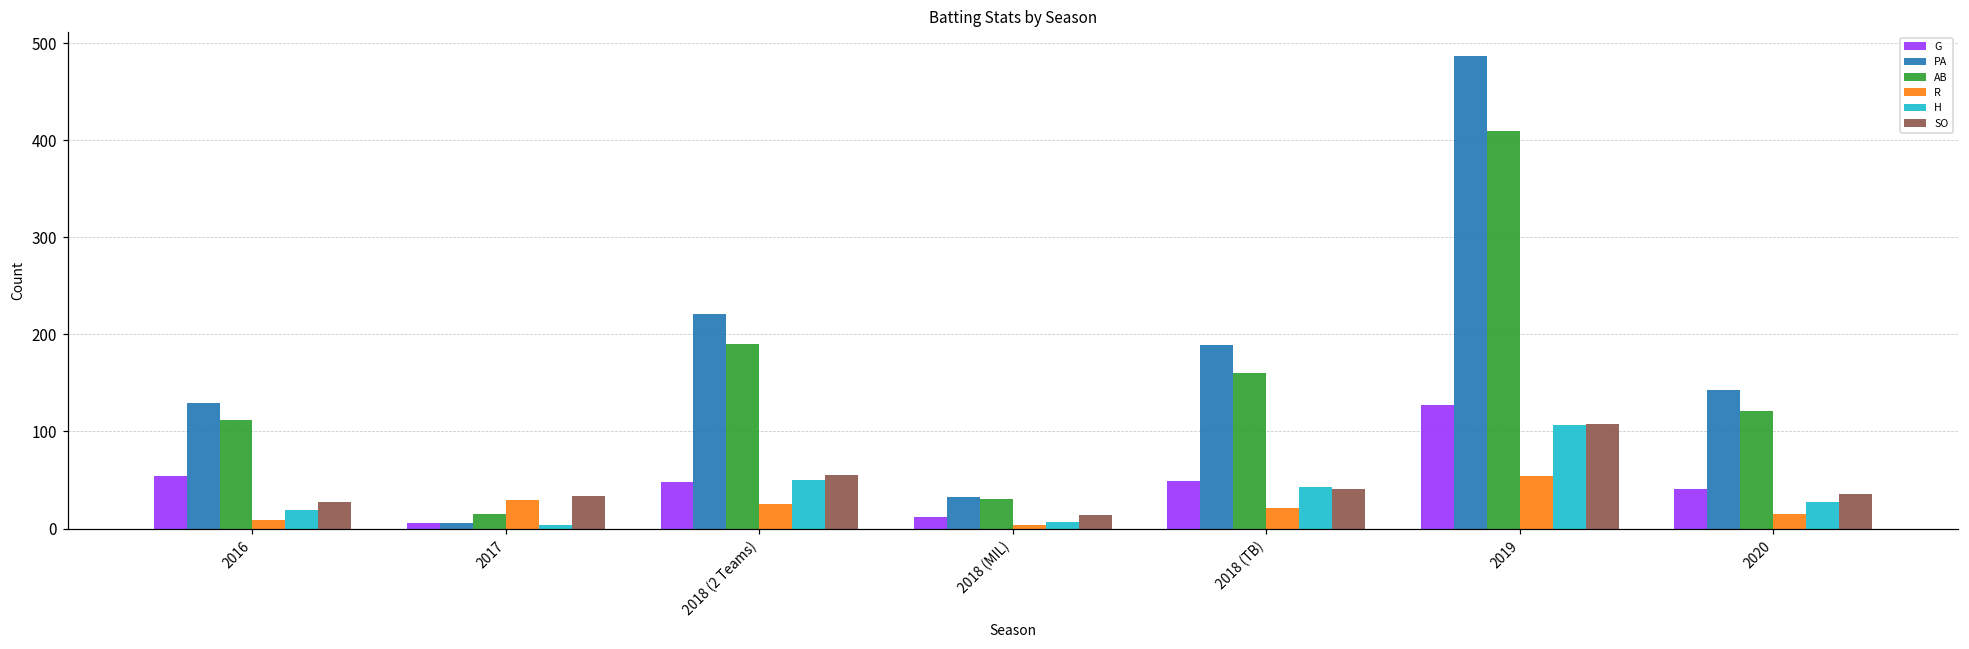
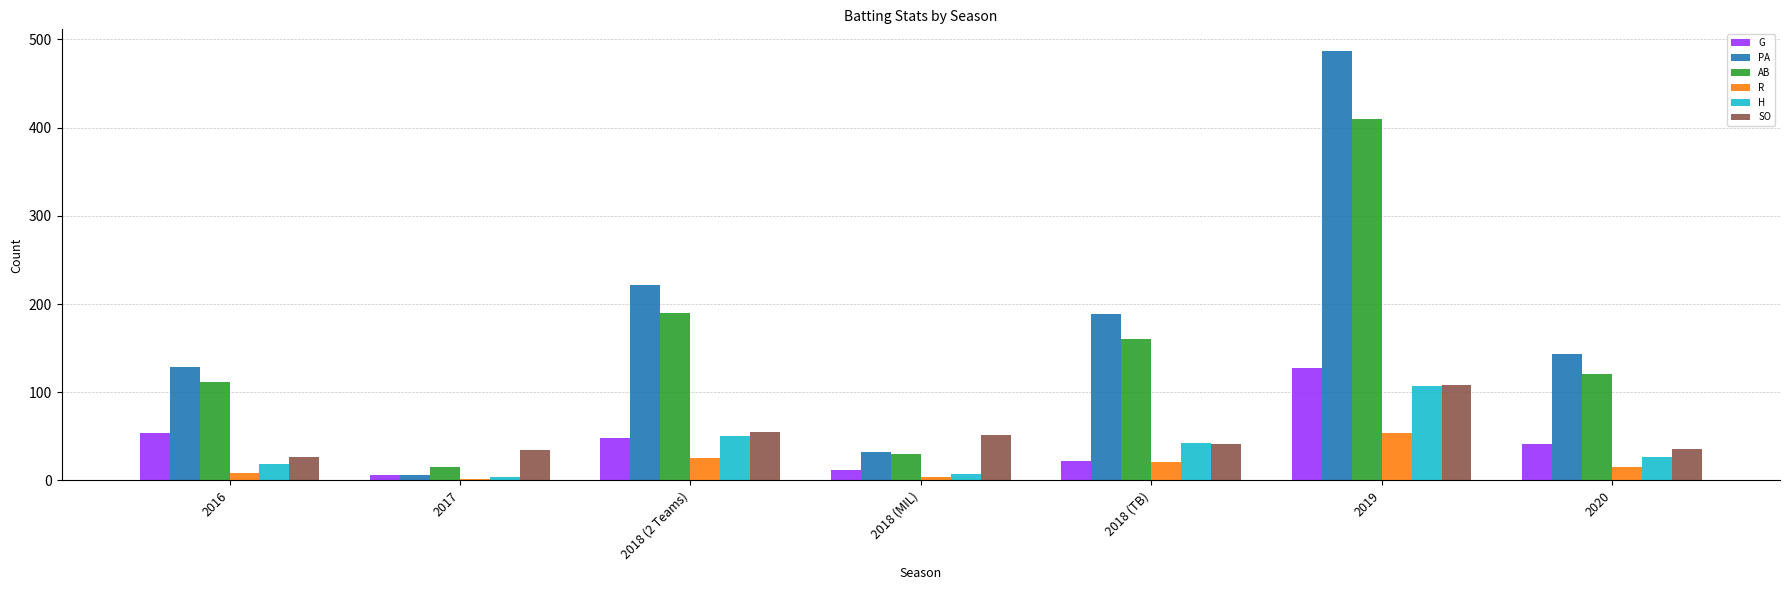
R, 2017: 30 -> 0
SO, 2018 (MIL): 10 -> 50
G, 2018 (TB): 50 -> 20
